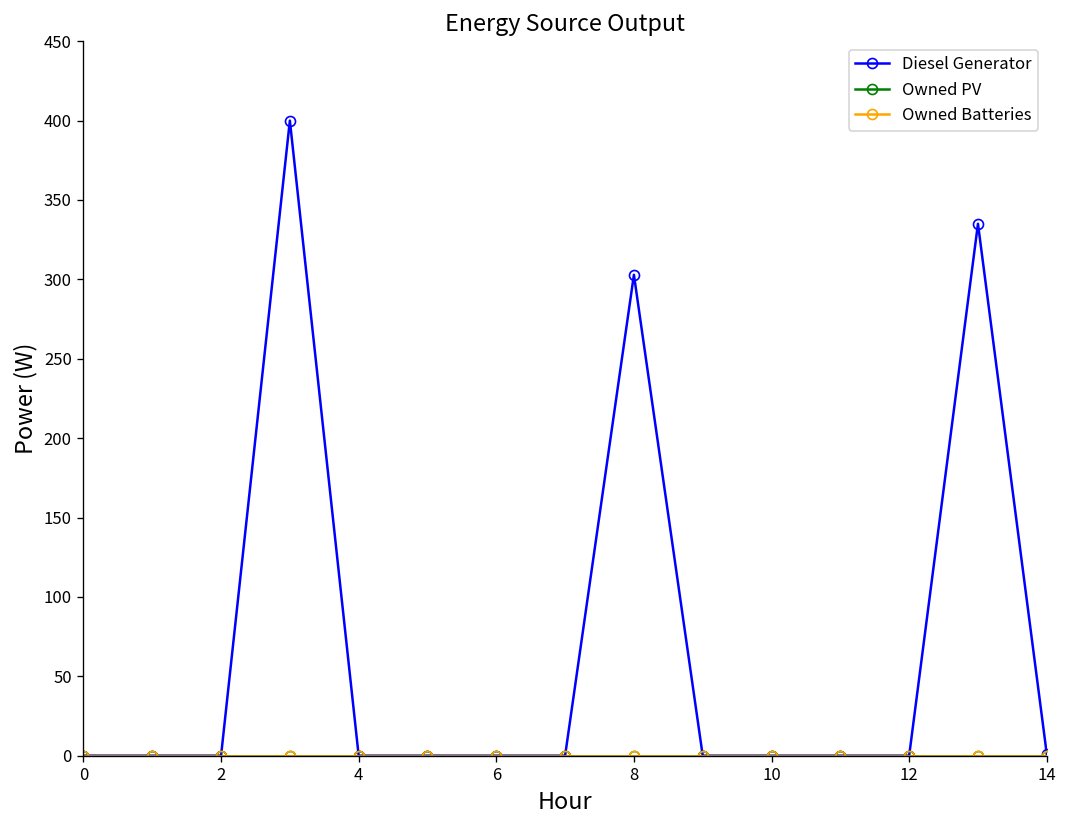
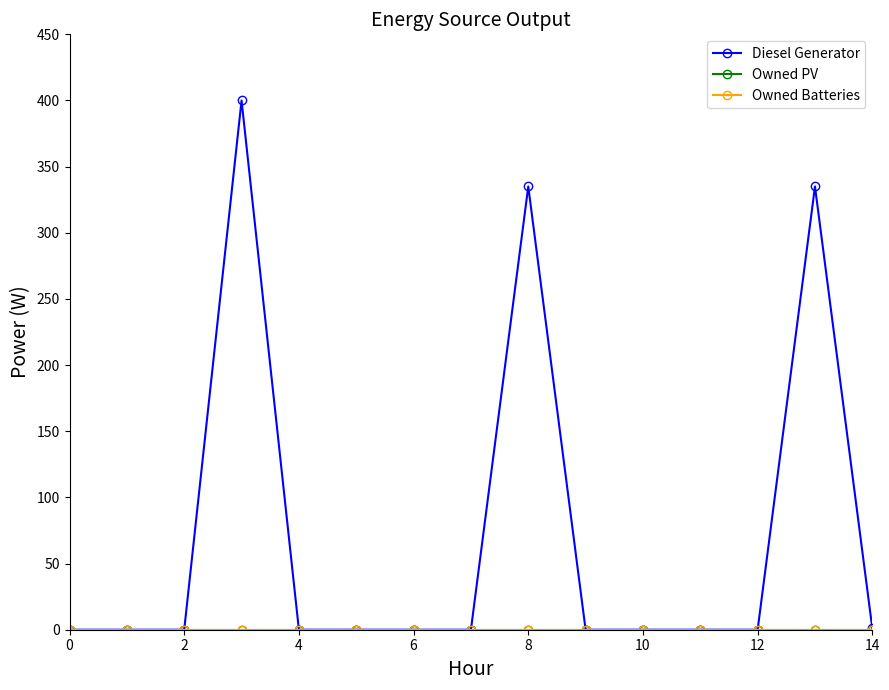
Diesel Generator, 8: 303 -> 335
